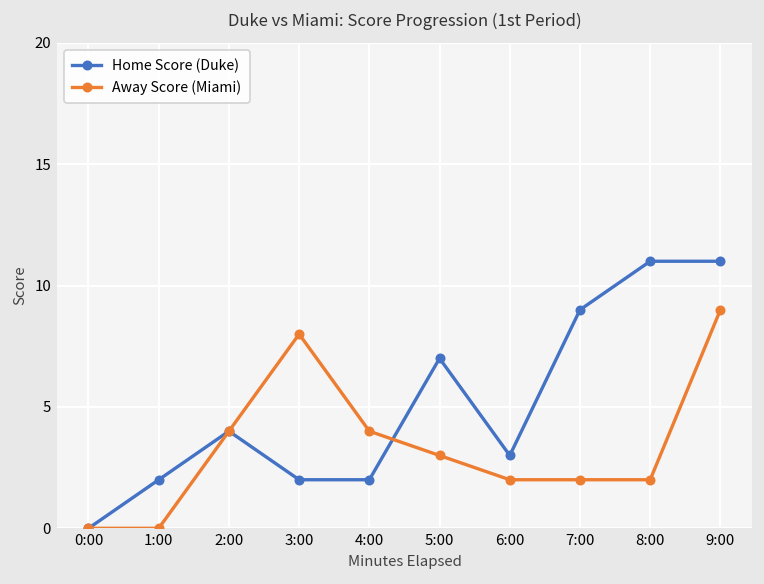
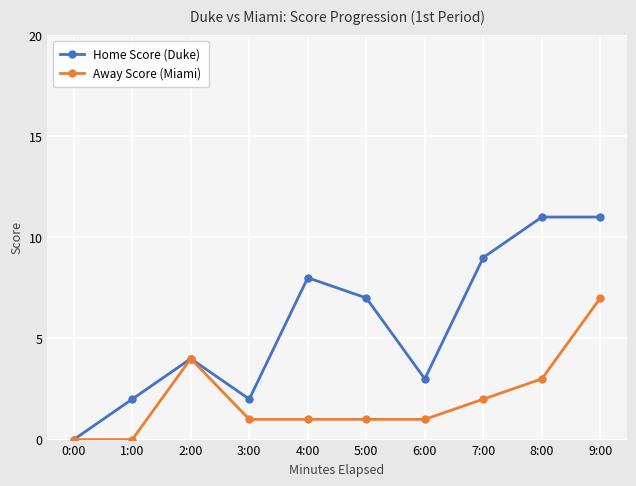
Away Score (Miami), 3:00: 8 -> 1
Home Score (Duke), 4:00: 2 -> 8
Away Score (Miami), 4:00: 4 -> 1
Away Score (Miami), 5:00: 3 -> 1
Away Score (Miami), 6:00: 2 -> 1
Away Score (Miami), 8:00: 2 -> 3
Away Score (Miami), 9:00: 9 -> 7
